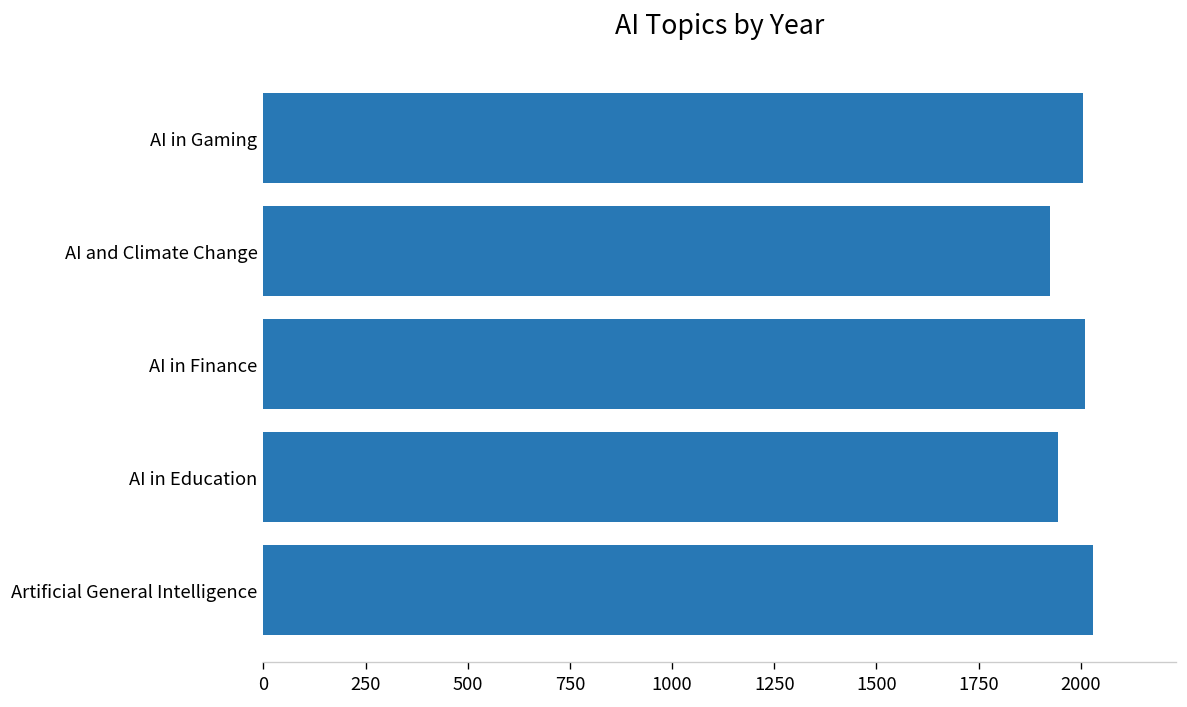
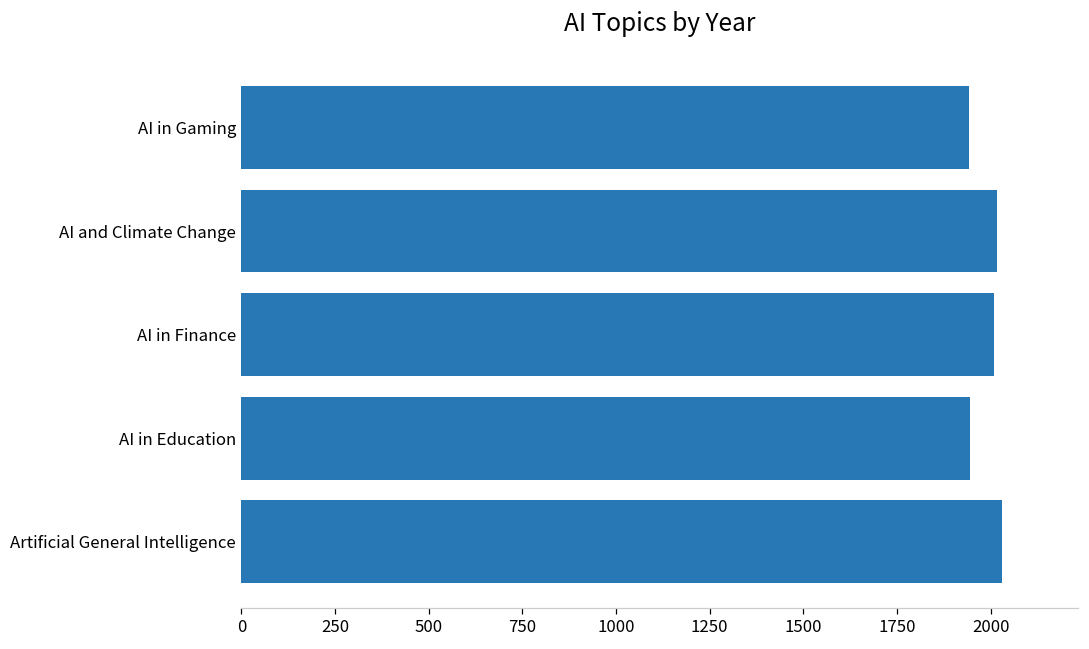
AI in Gaming: 2010 -> 1940
AI and Climate Change: 1920 -> 2020
